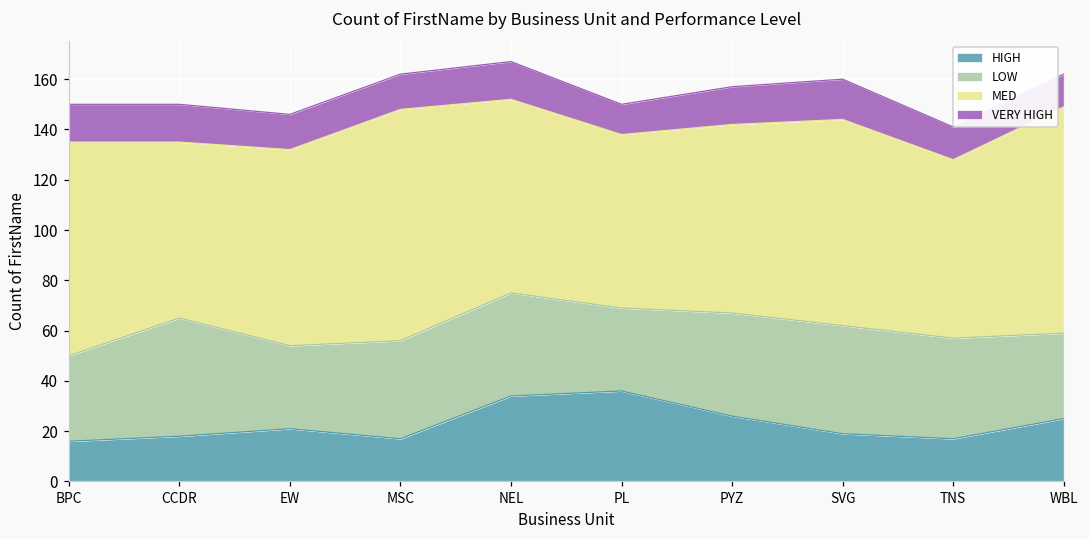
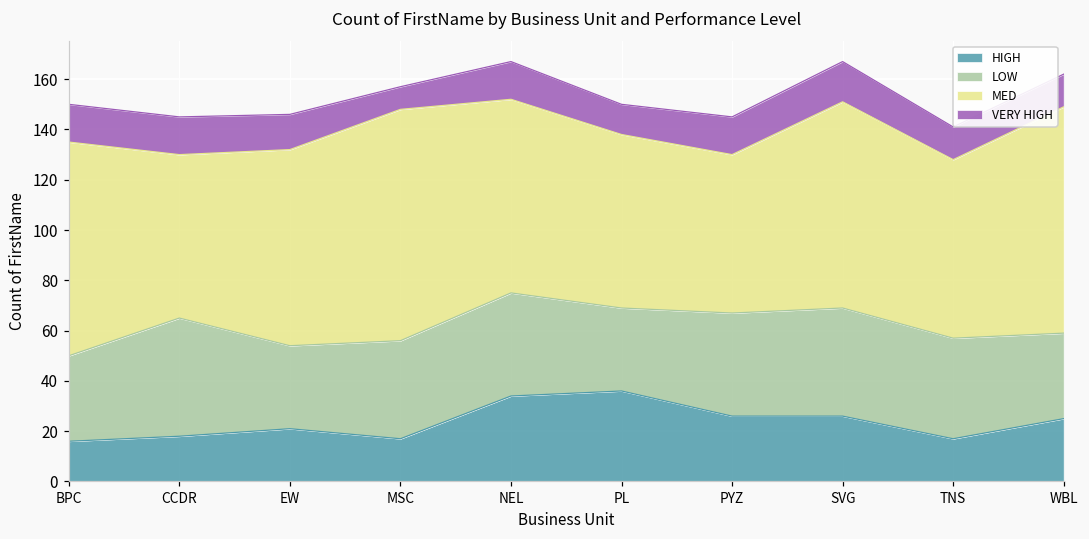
MED, CCDR: 70 -> 65
VERY HIGH, MSC: 14 -> 9
MED, PYZ: 75 -> 63
HIGH, SVG: 19 -> 26
